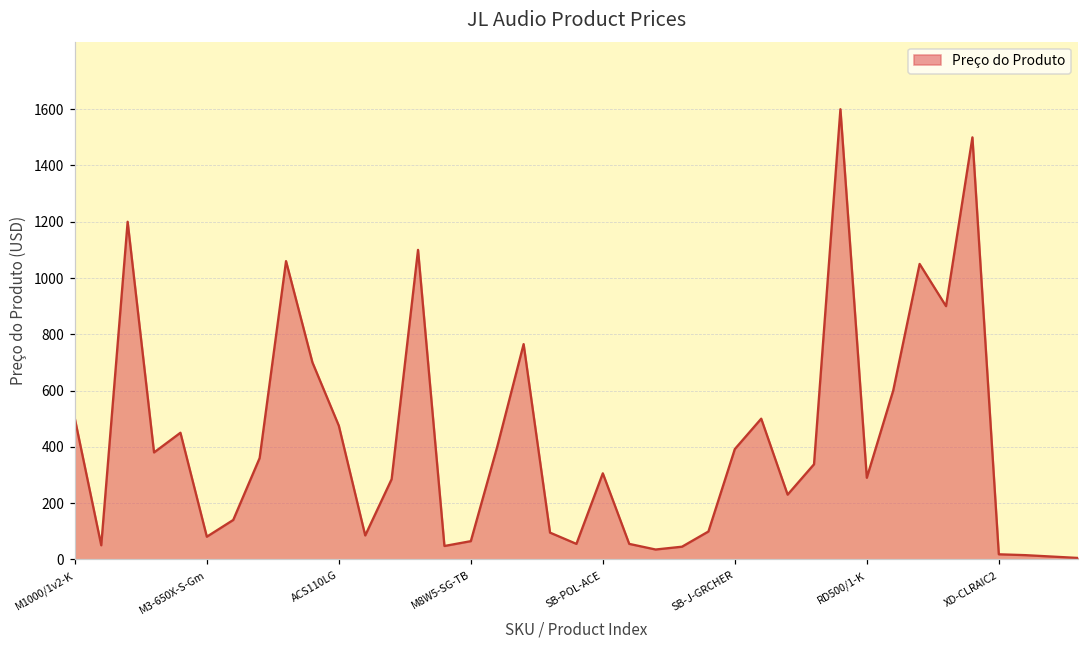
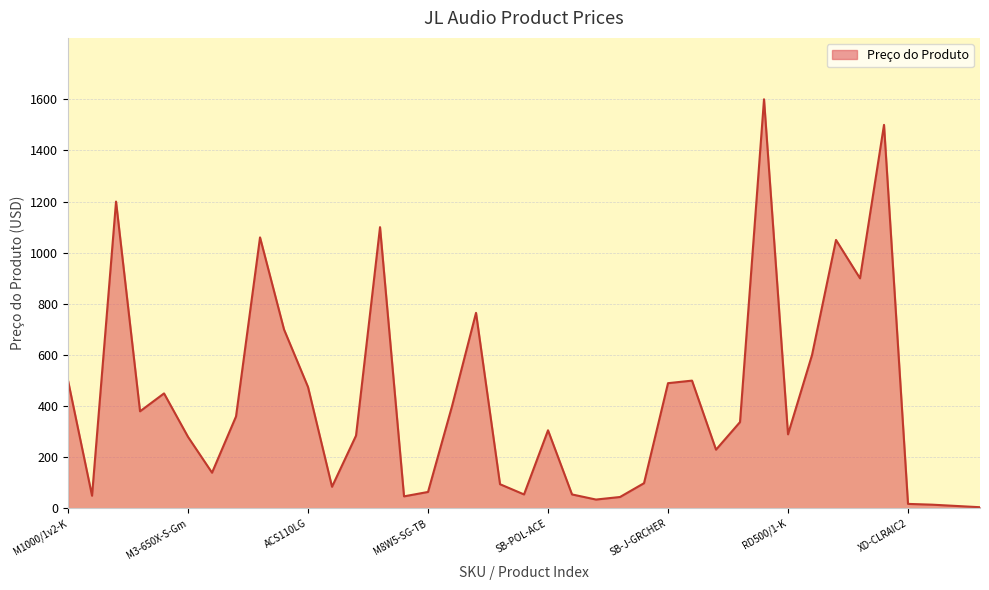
M3-650X-S-Gm: 80 -> 280
SB-J-GRCHER: 390 -> 490
